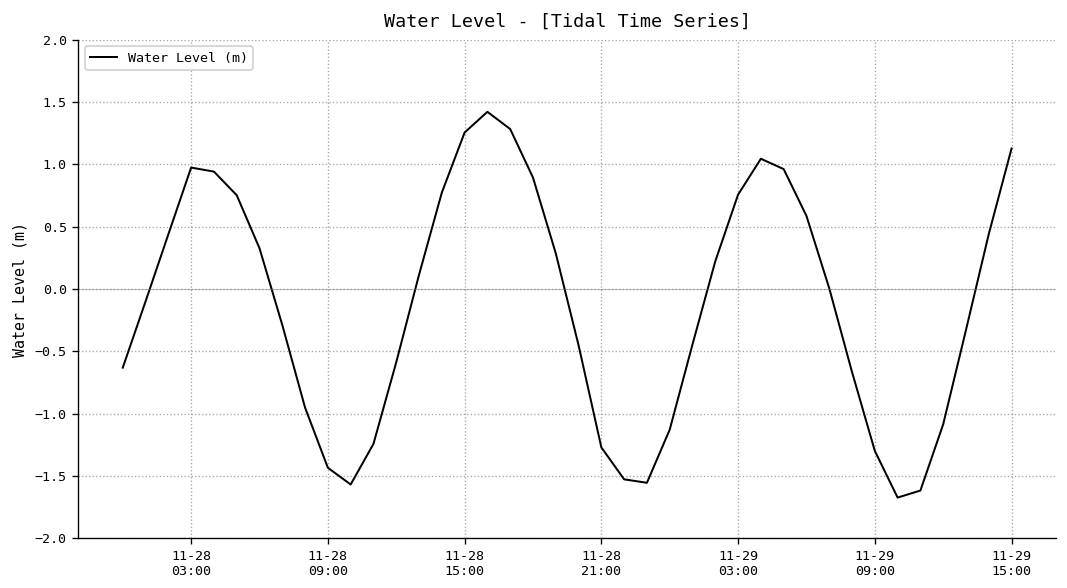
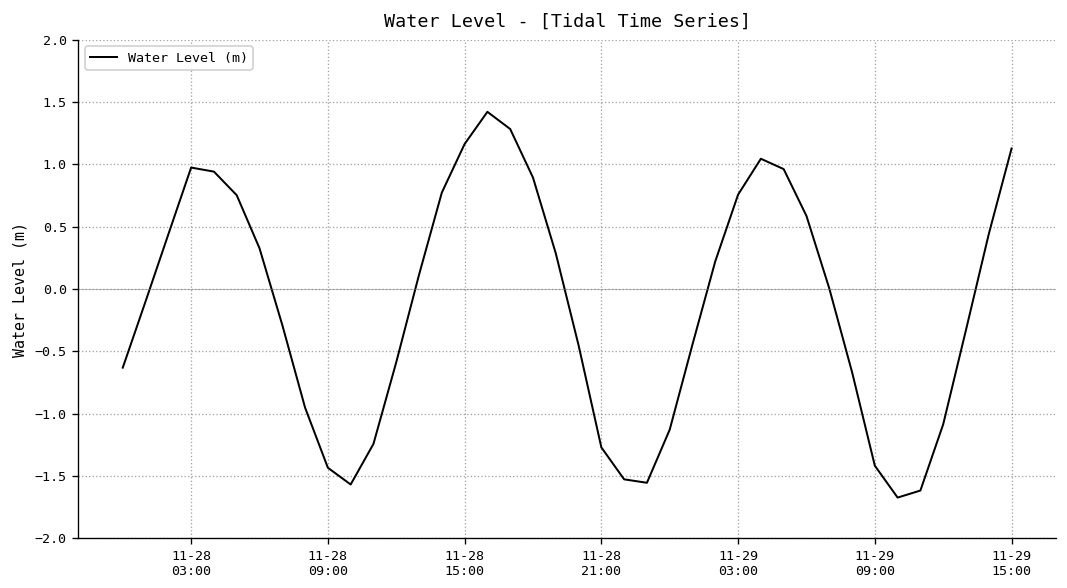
11-28 15:00: 1.26 -> 1.16
11-29 09:00: -1.30 -> -1.42
